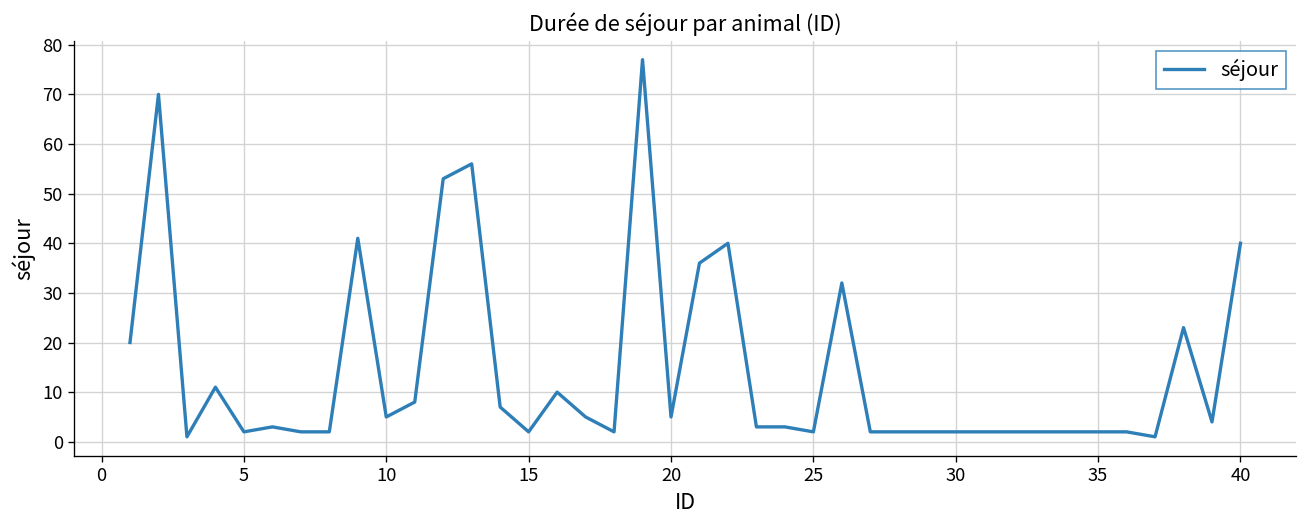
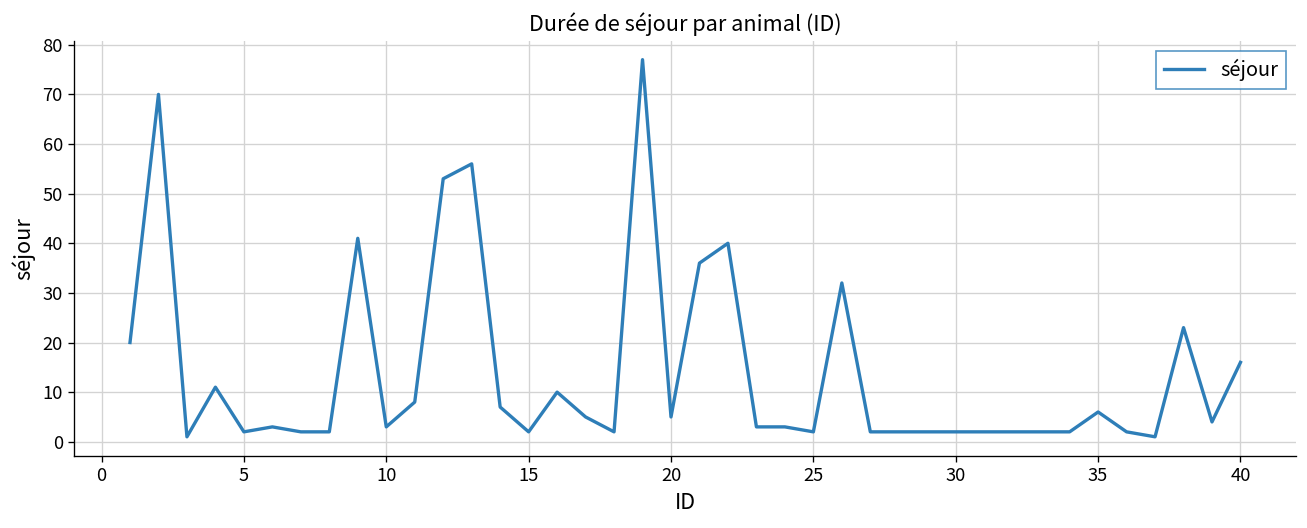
10: 5 -> 3
35: 2 -> 6
40: 40 -> 16
